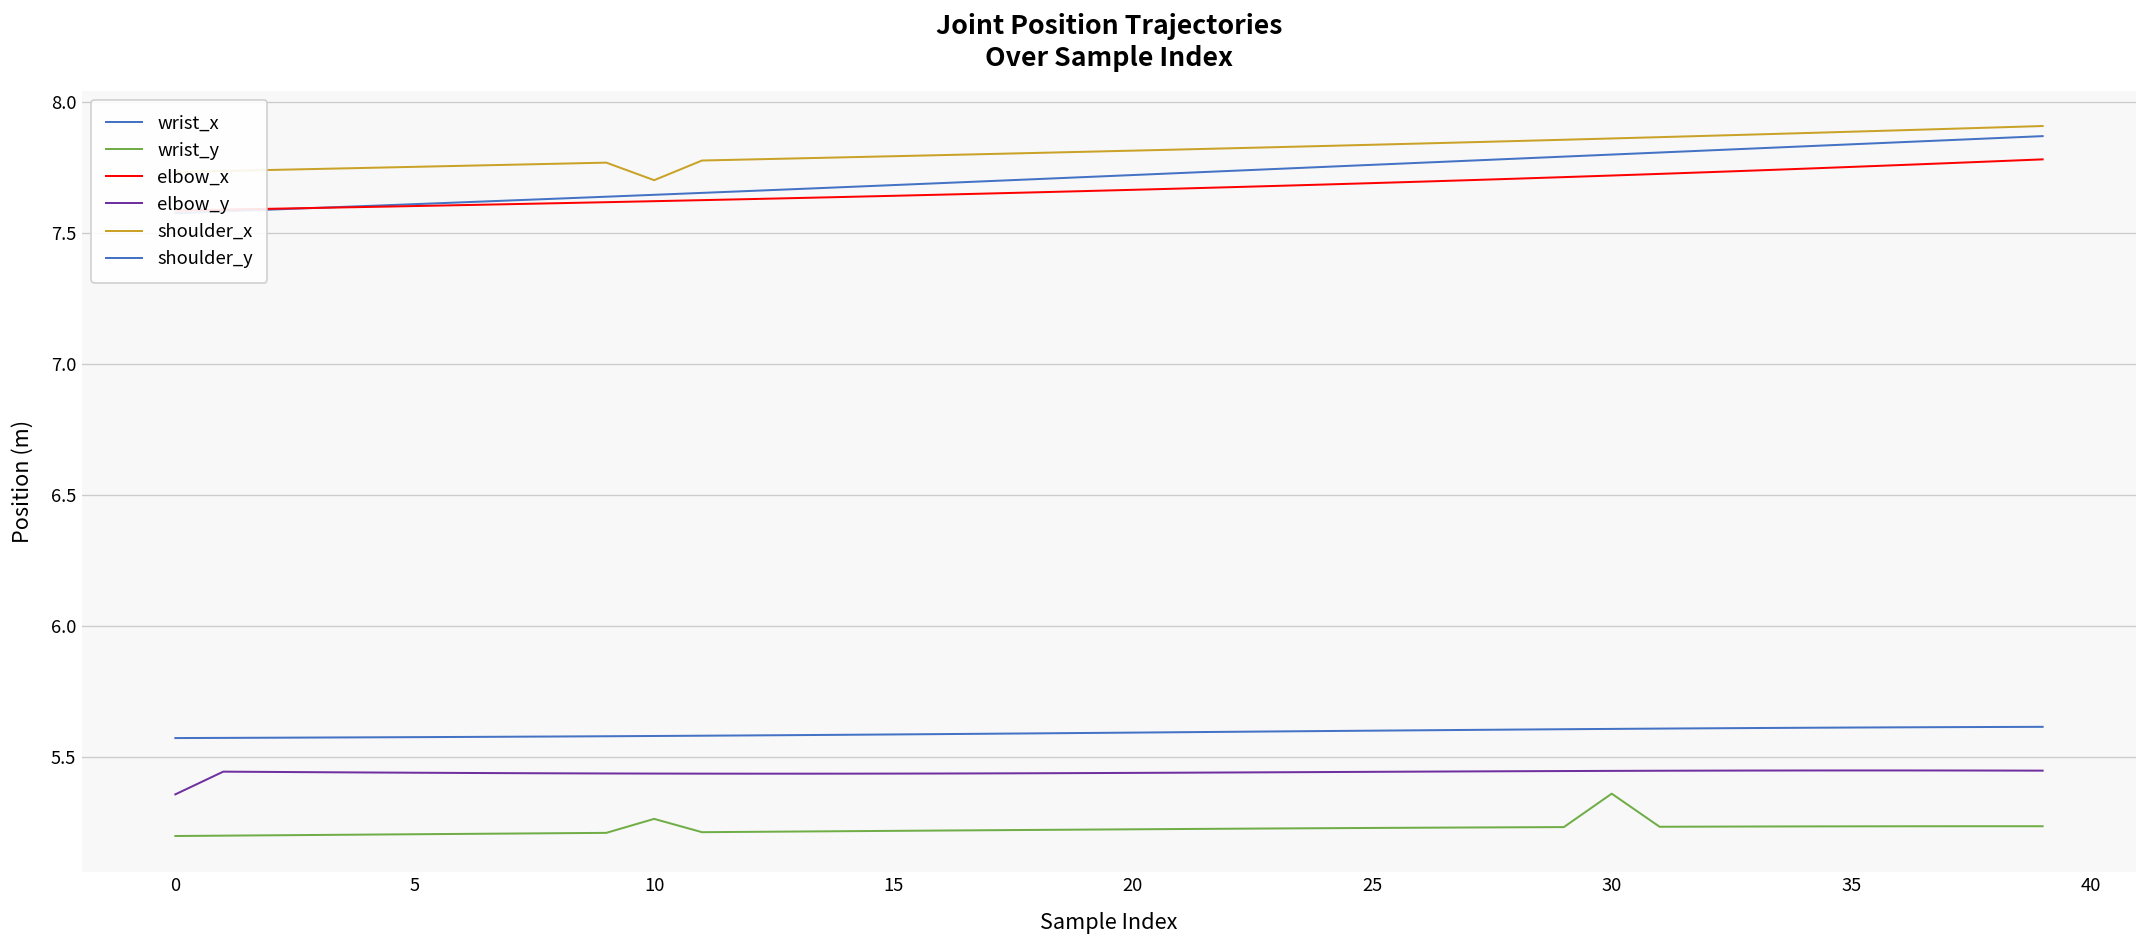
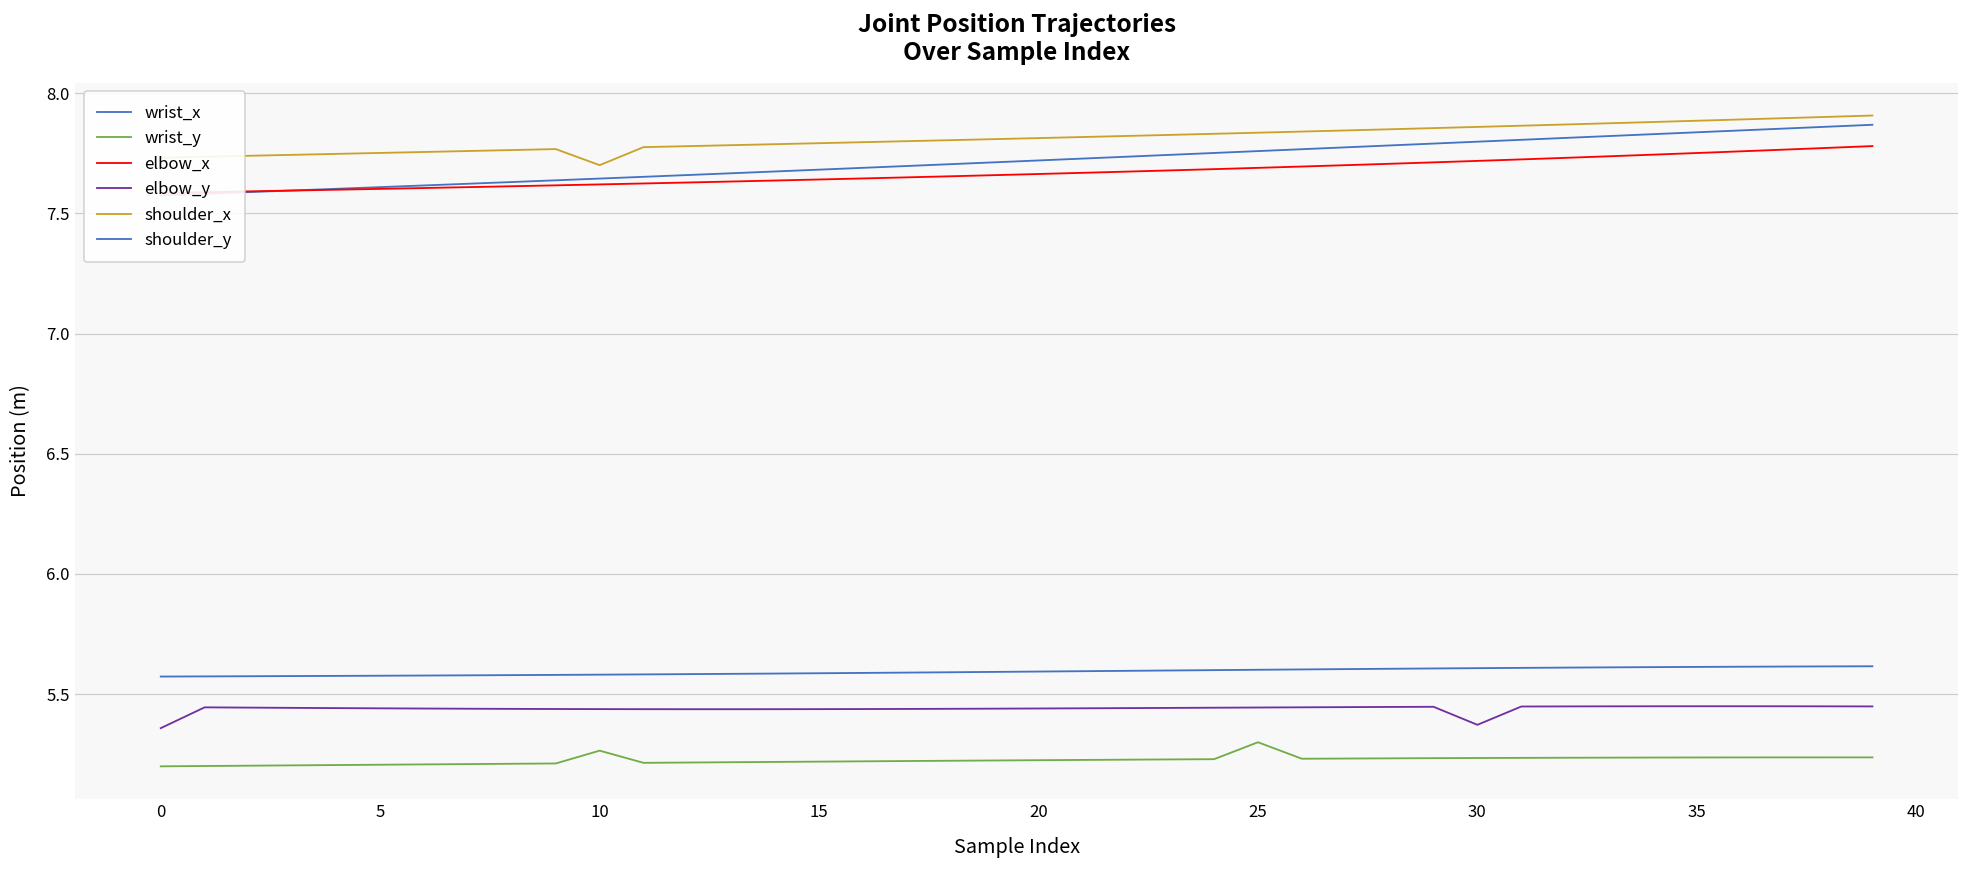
wrist_y, 25: 5.23 -> 5.30
wrist_y, 30: 5.36 -> 5.23
elbow_y, 30: 5.45 -> 5.37
